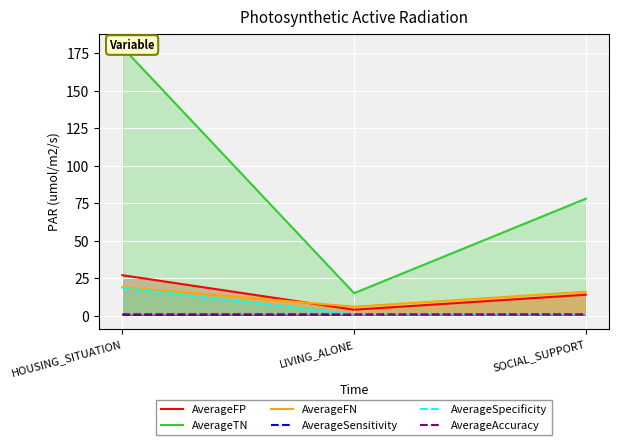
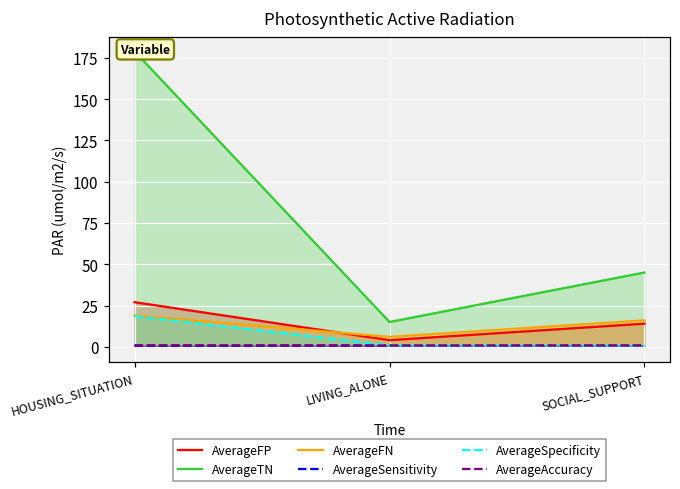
AverageTN, SOCIAL_SUPPORT: 78 -> 45
